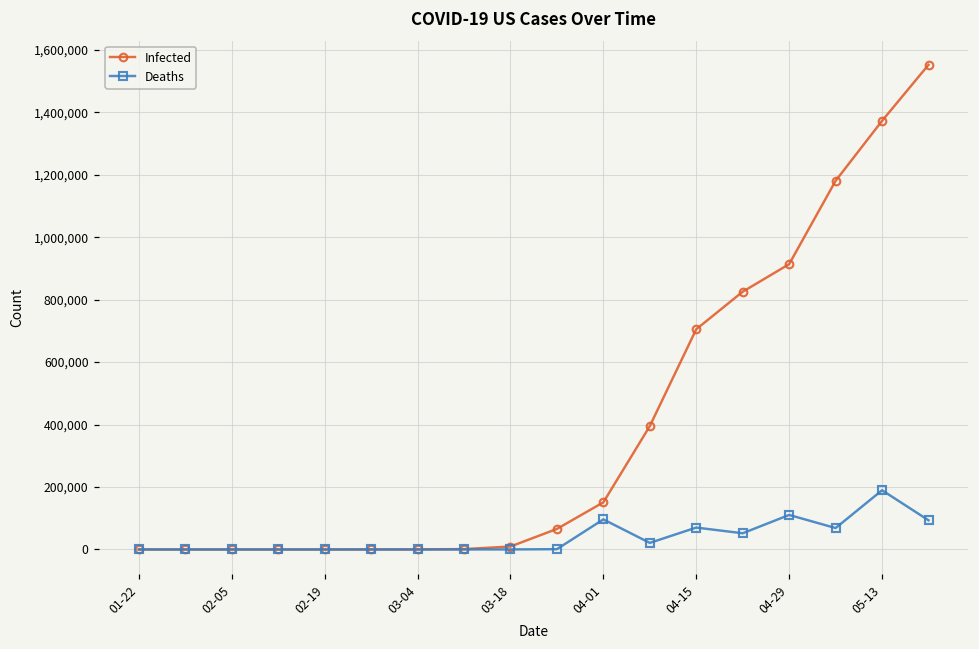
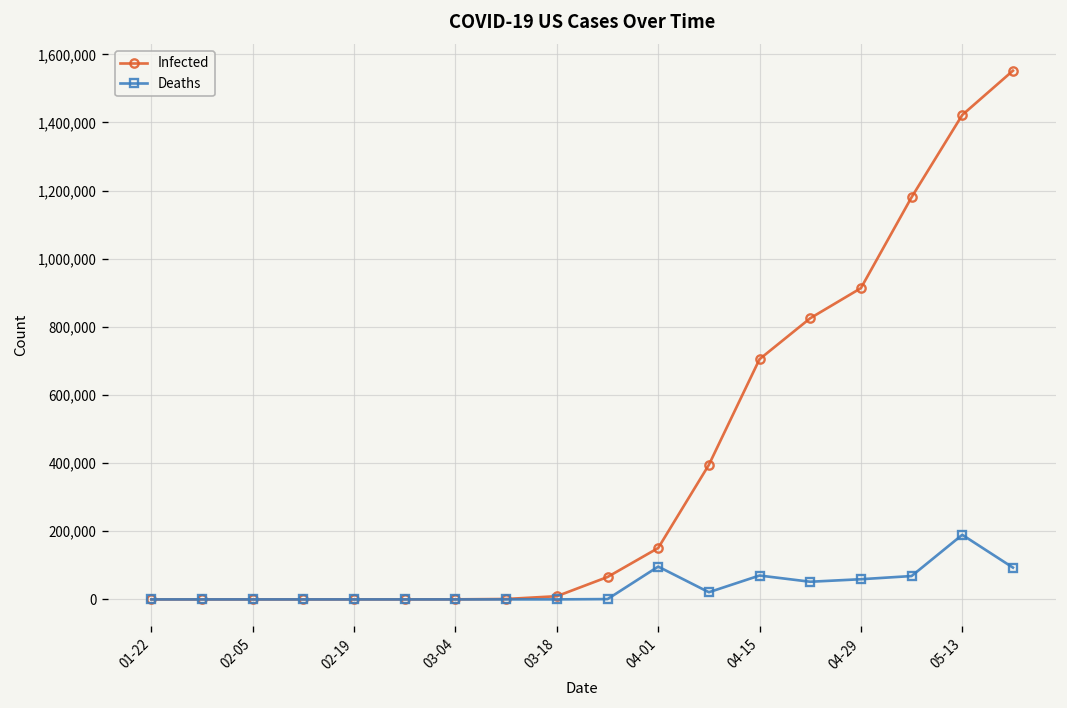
Deaths, 04-29: 110,000 -> 60,000
Infected, 05-13: 1,370,000 -> 1,420,000
